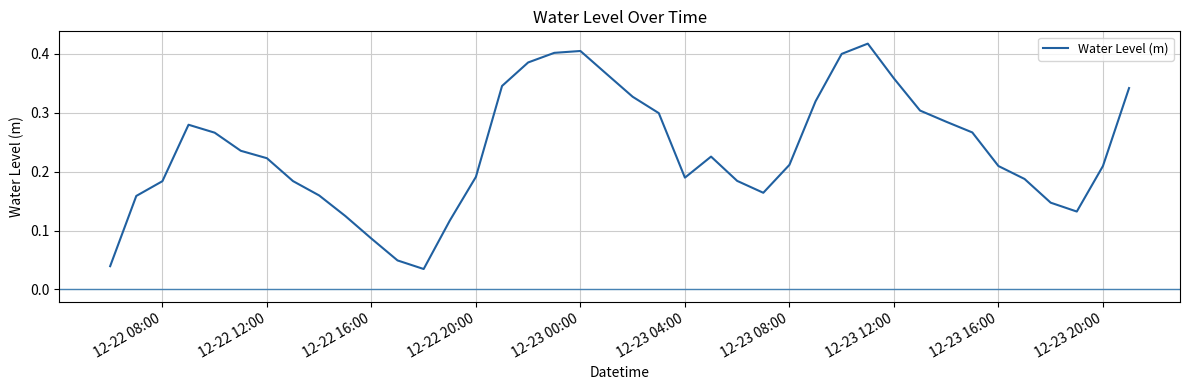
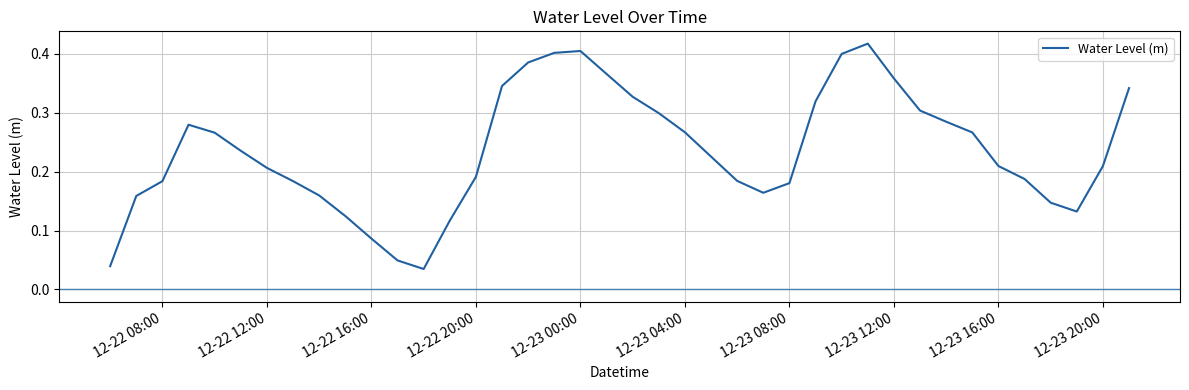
12-22 12:00: 0.22 -> 0.21
12-23 04:00: 0.19 -> 0.27
12-23 08:00: 0.21 -> 0.18
